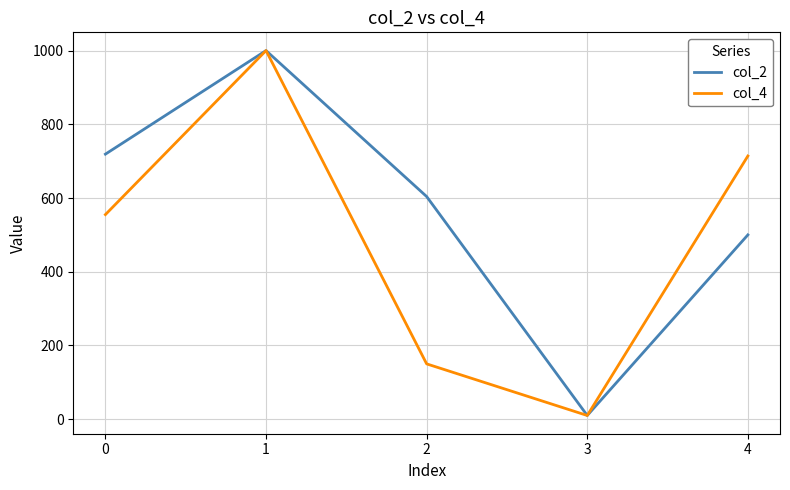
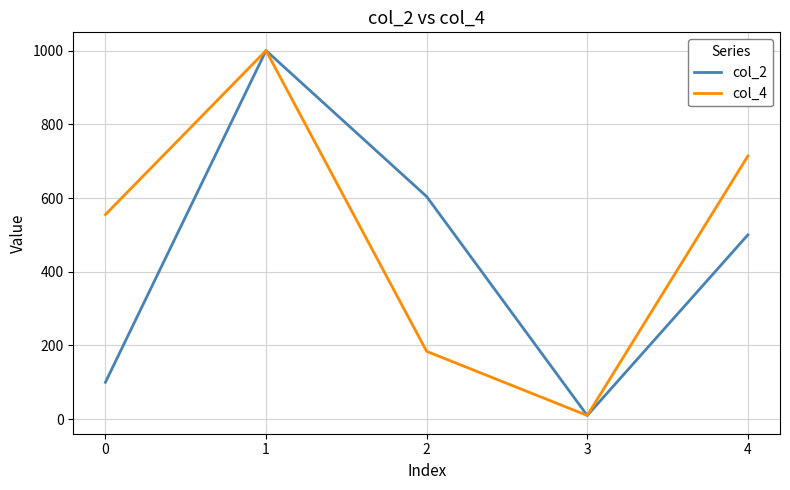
col_2, 0: 720 -> 100
col_4, 2: 150 -> 180
